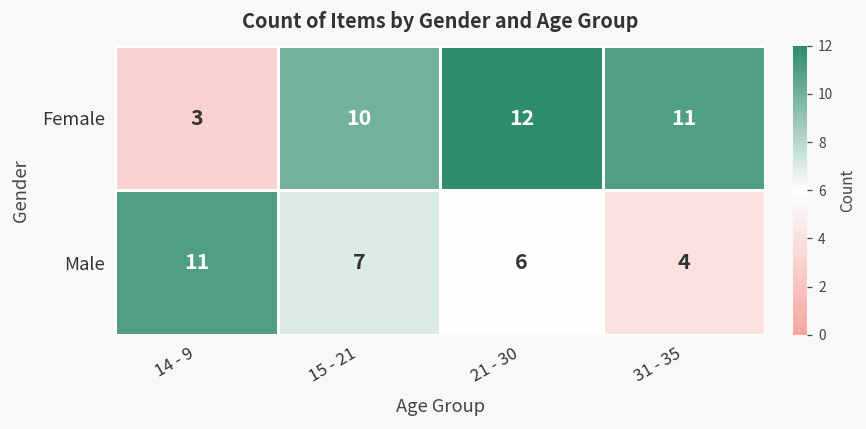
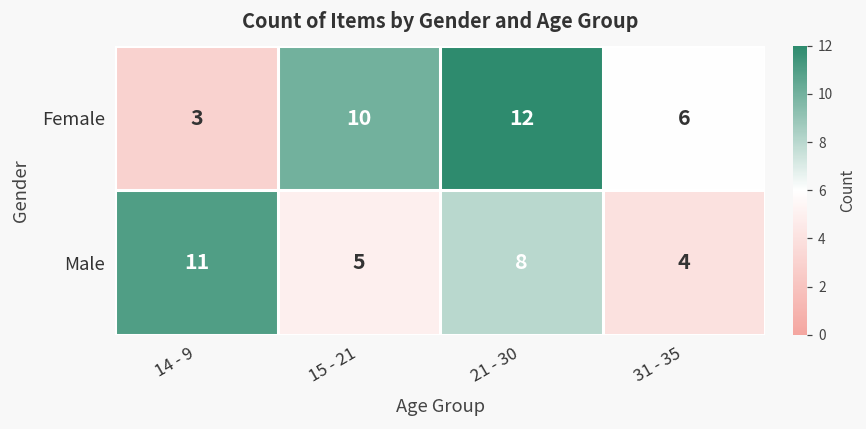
Female, 31 - 35: 11 -> 6
Male, 15 - 21: 7 -> 5
Male, 21 - 30: 6 -> 8
